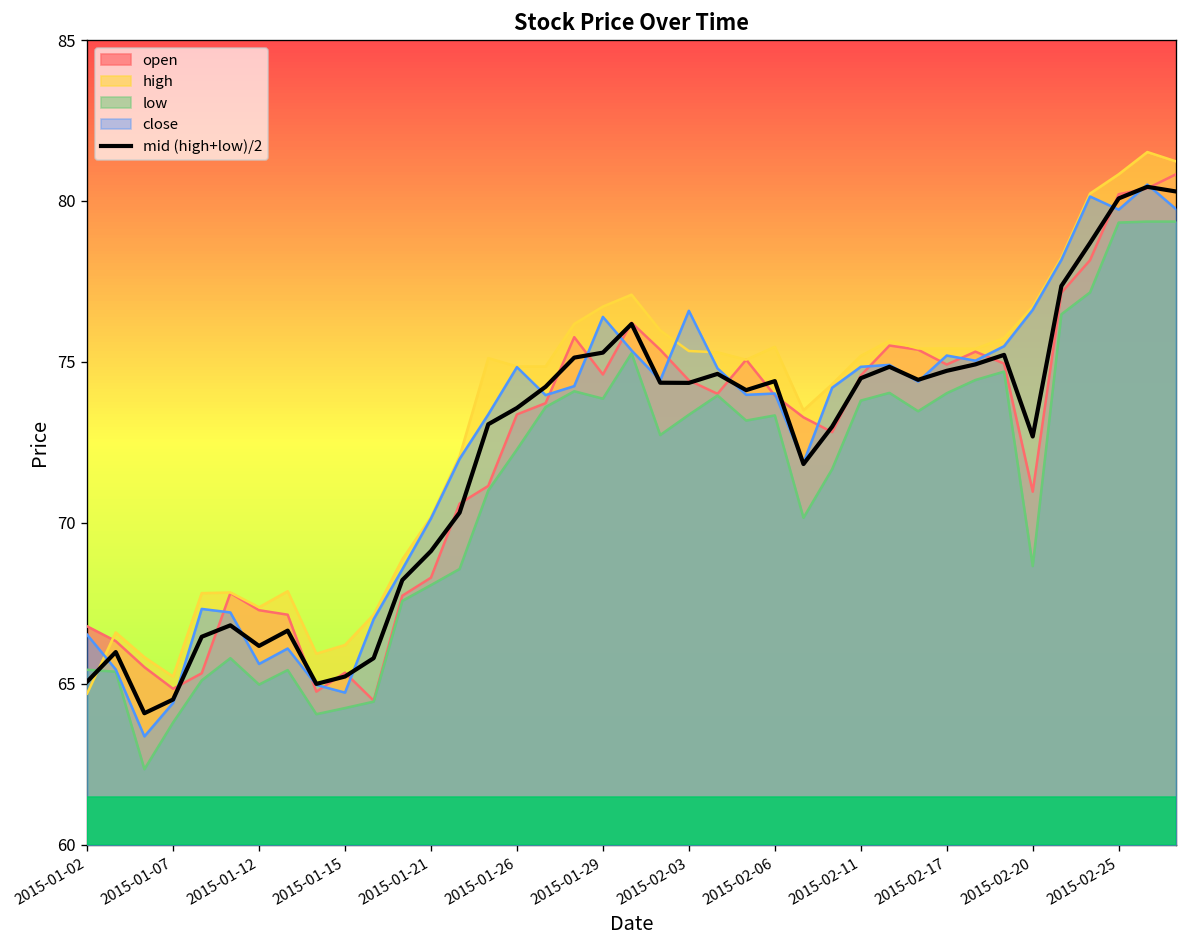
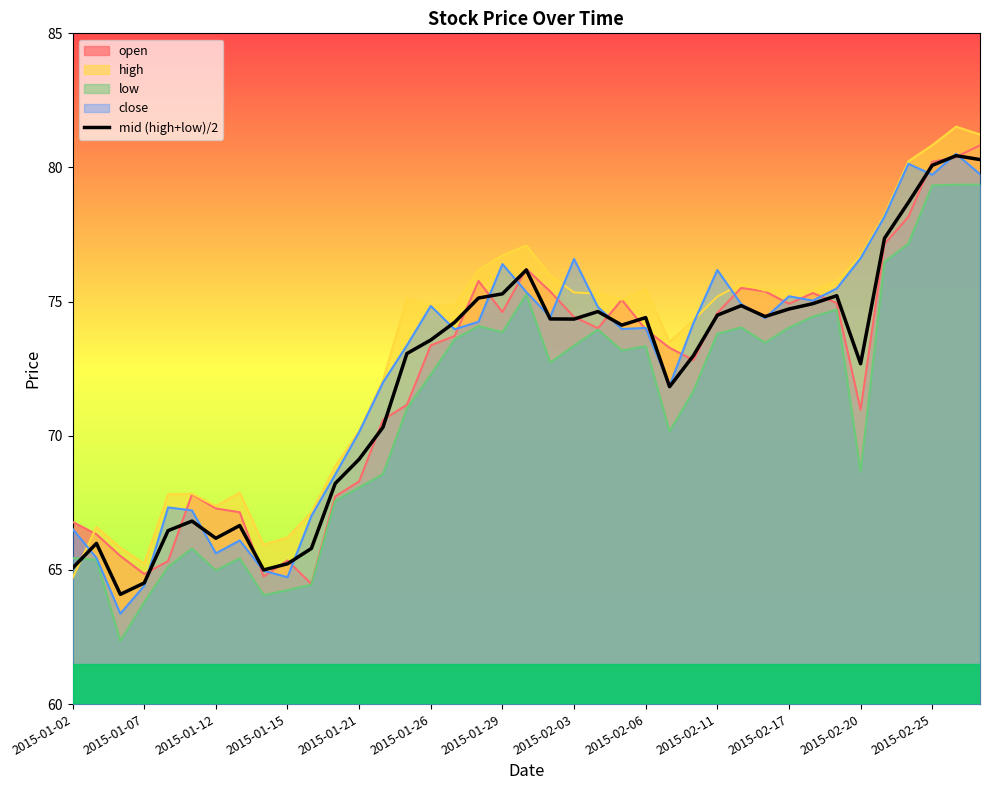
close, 2015-02-11: 74.9 -> 76.2
